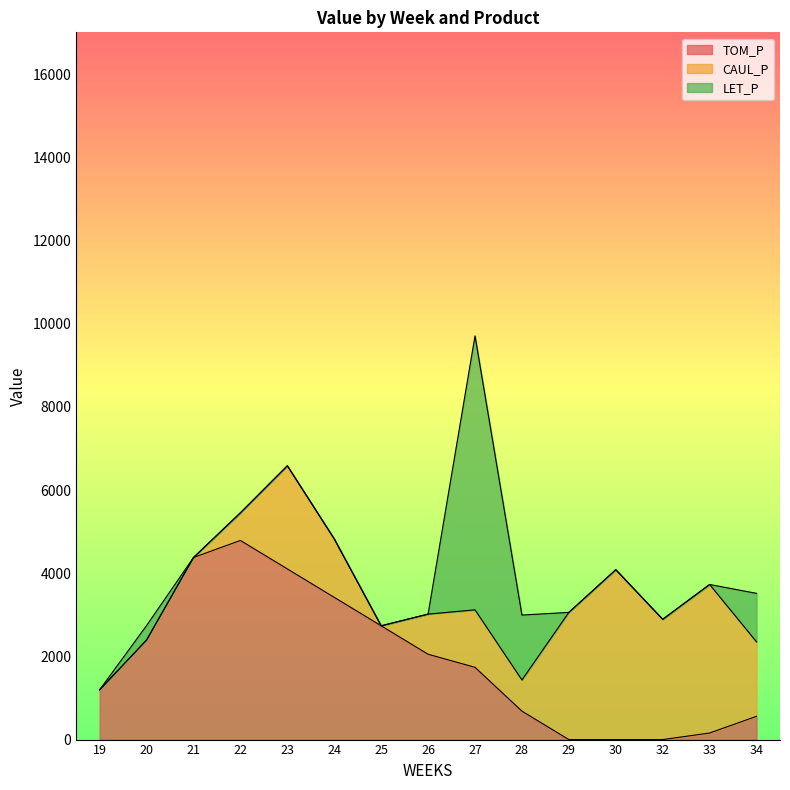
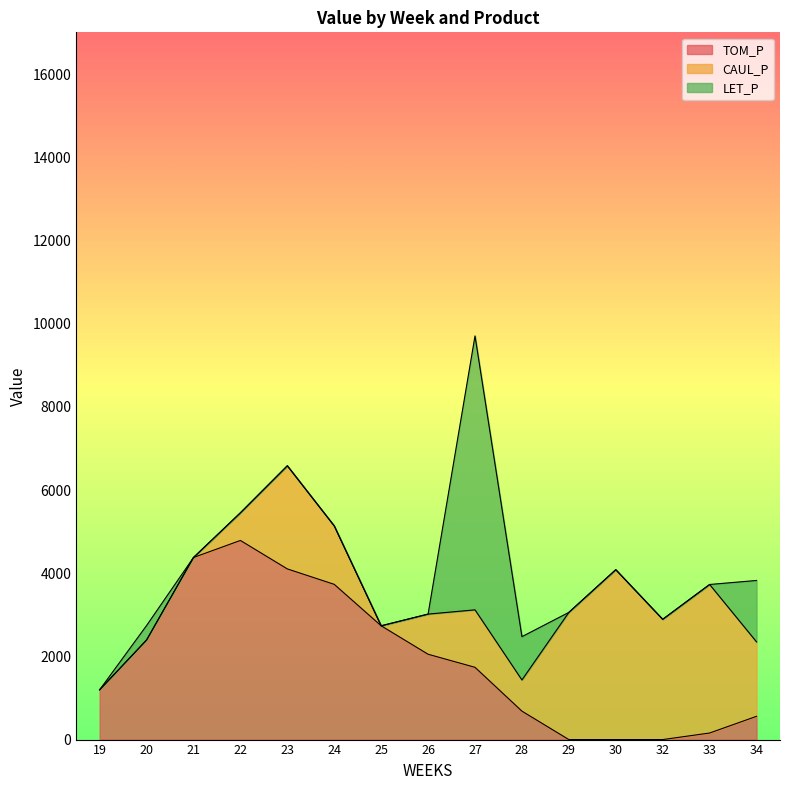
TOM_P, 24: 3400 -> 3700
LET_P, 28: 1600 -> 1000
LET_P, 34: 1200 -> 1500
